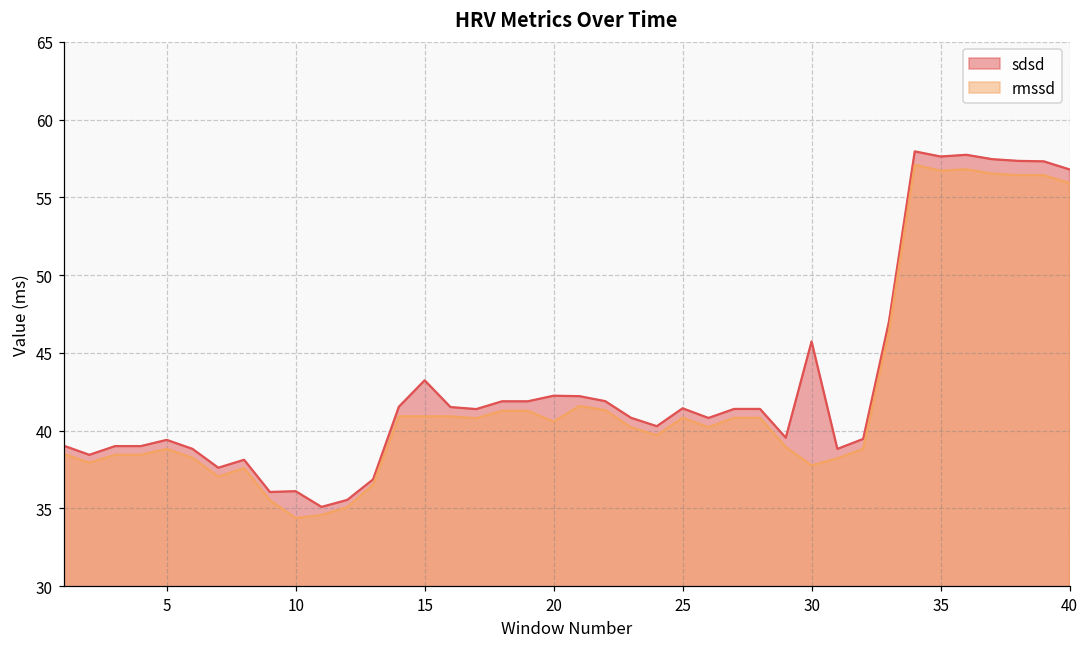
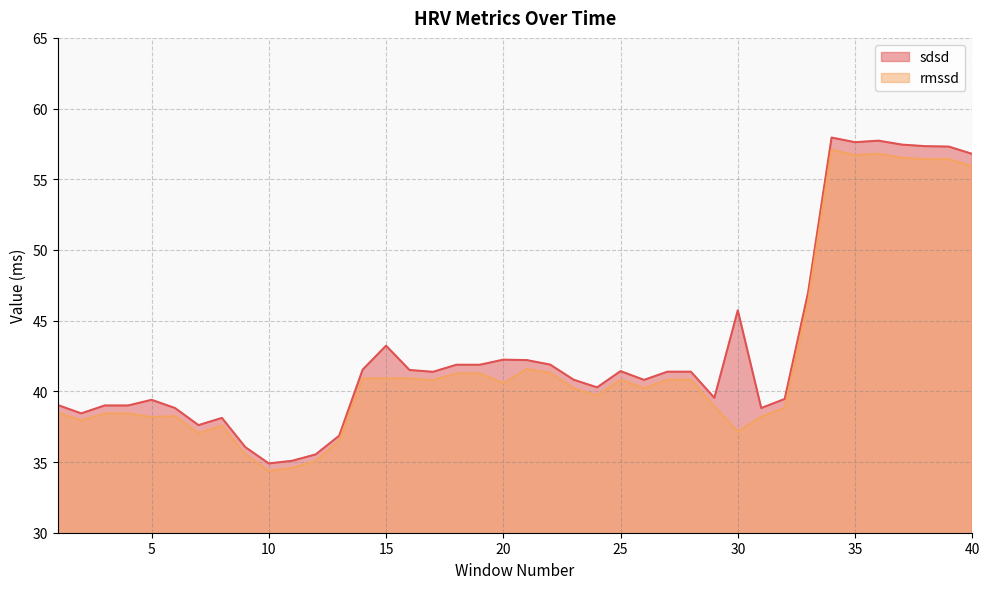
rmssd, 5: 38.8 -> 38.2
sdsd, 10: 36.1 -> 34.9
rmssd, 30: 37.8 -> 37.1
